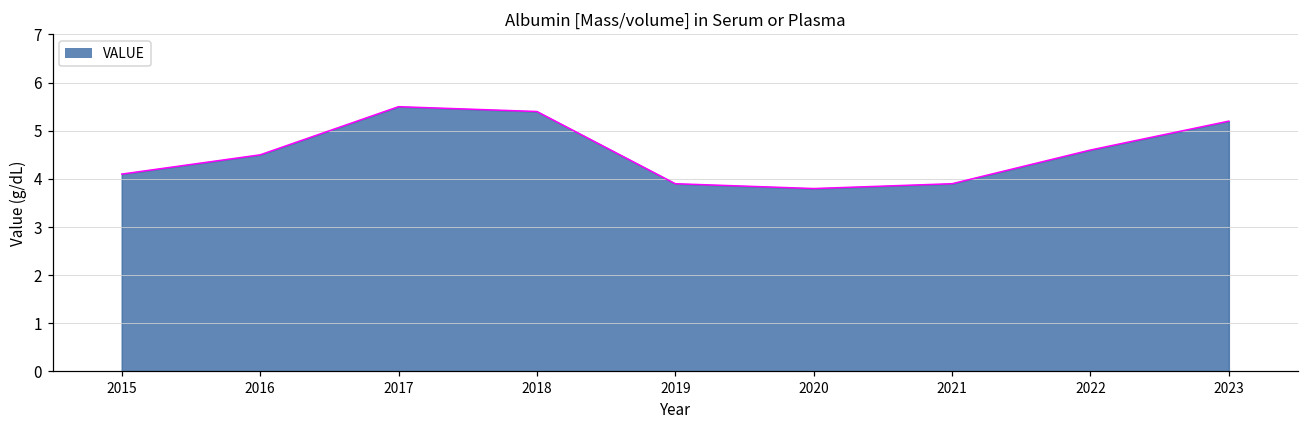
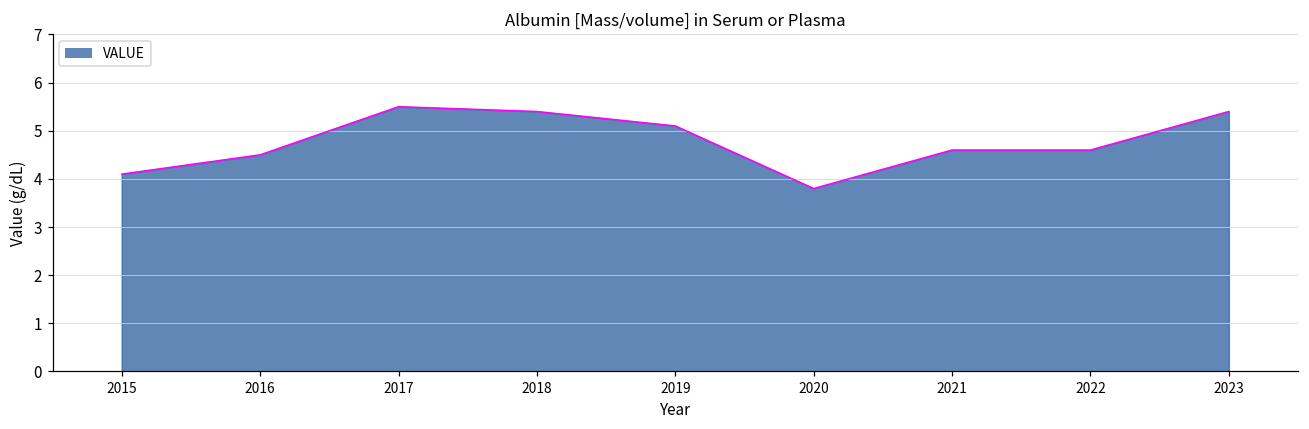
2019: 3.9 -> 5.1
2021: 3.9 -> 4.6
2023: 5.2 -> 5.4
